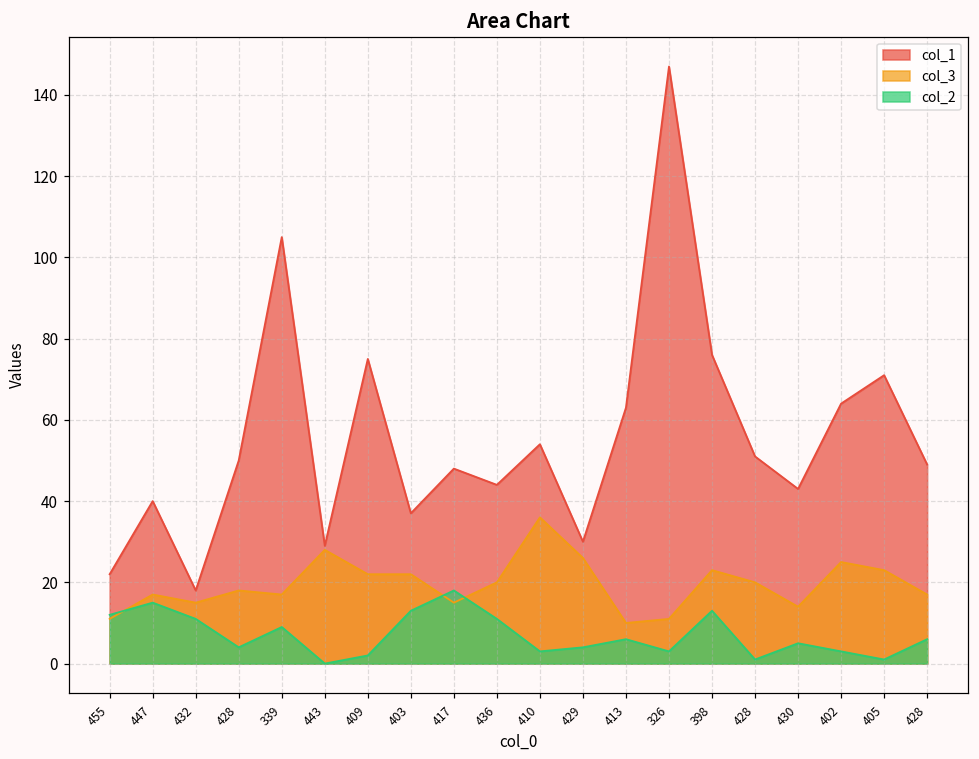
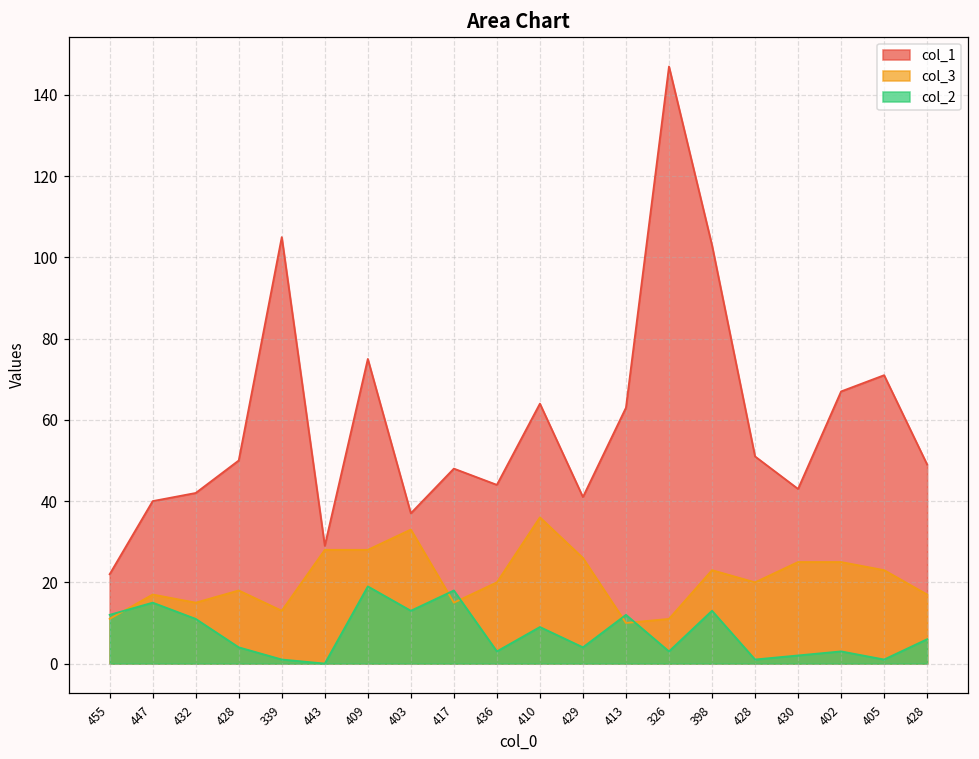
col_1, 432: 18 -> 42
col_3, 339: 17 -> 13
col_2, 339: 9 -> 1
col_3, 409: 22 -> 28
col_2, 409: 2 -> 19
col_3, 403: 22 -> 33
col_2, 436: 11 -> 3
col_1, 410: 54 -> 64
col_2, 410: 3 -> 9
col_1, 429: 30 -> 41
col_2, 413: 6 -> 12
col_1, 398: 76 -> 103
col_3, 430: 14 -> 25
col_2, 430: 5 -> 2
col_1, 402: 64 -> 67
